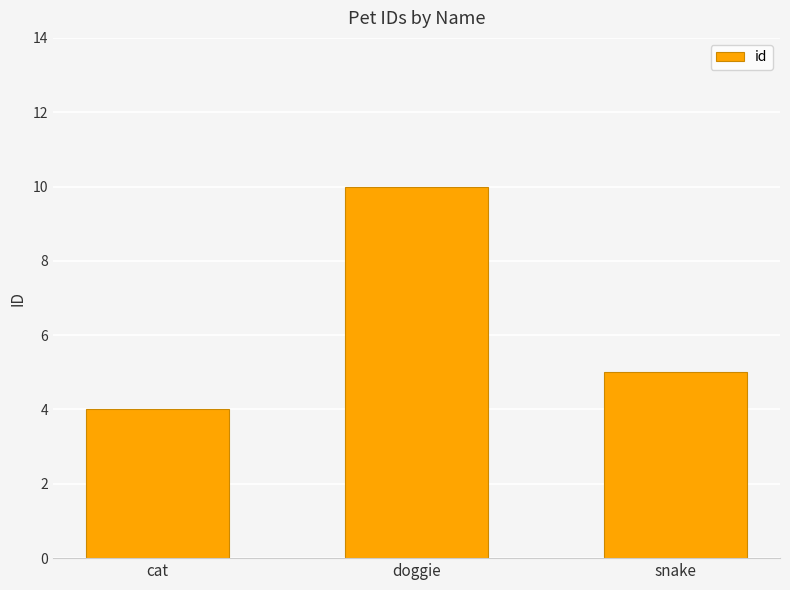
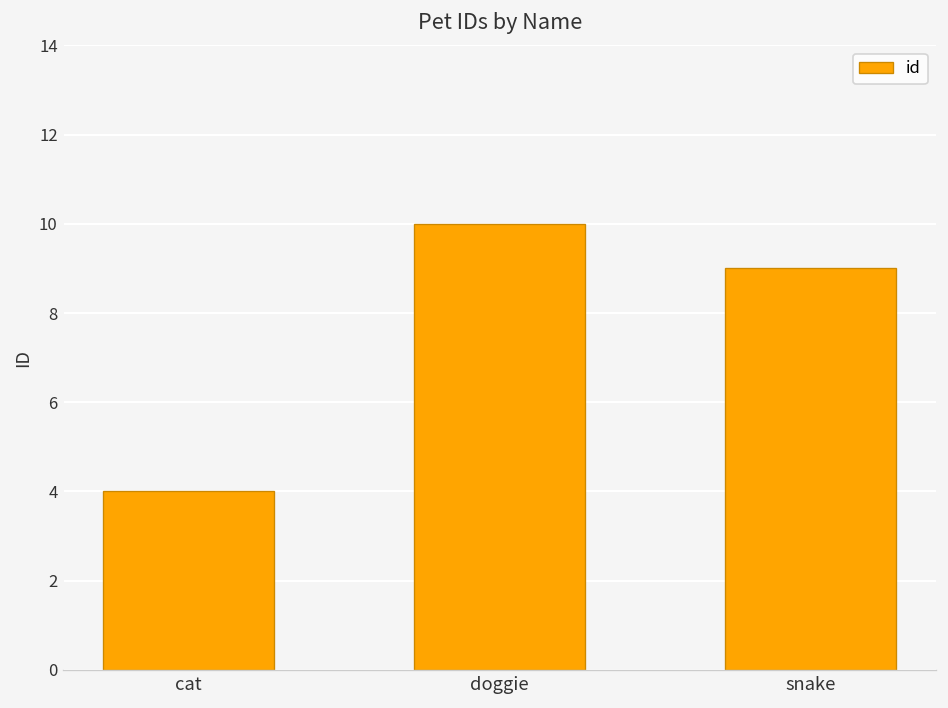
snake: 5 -> 9
